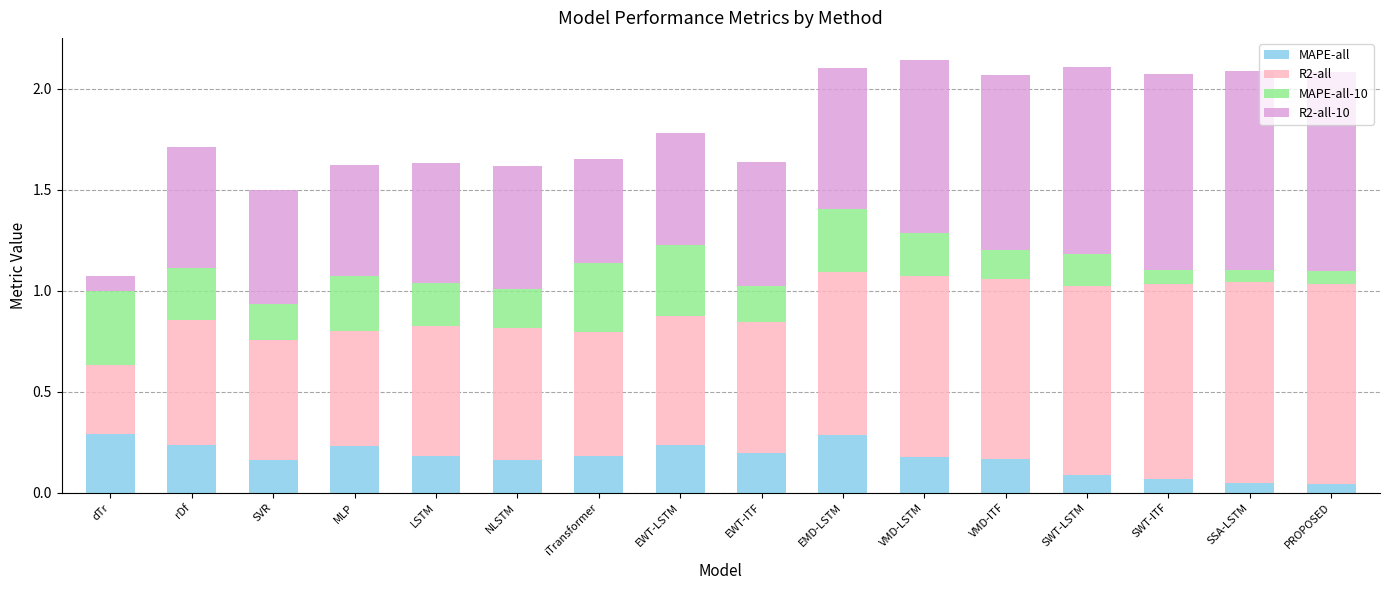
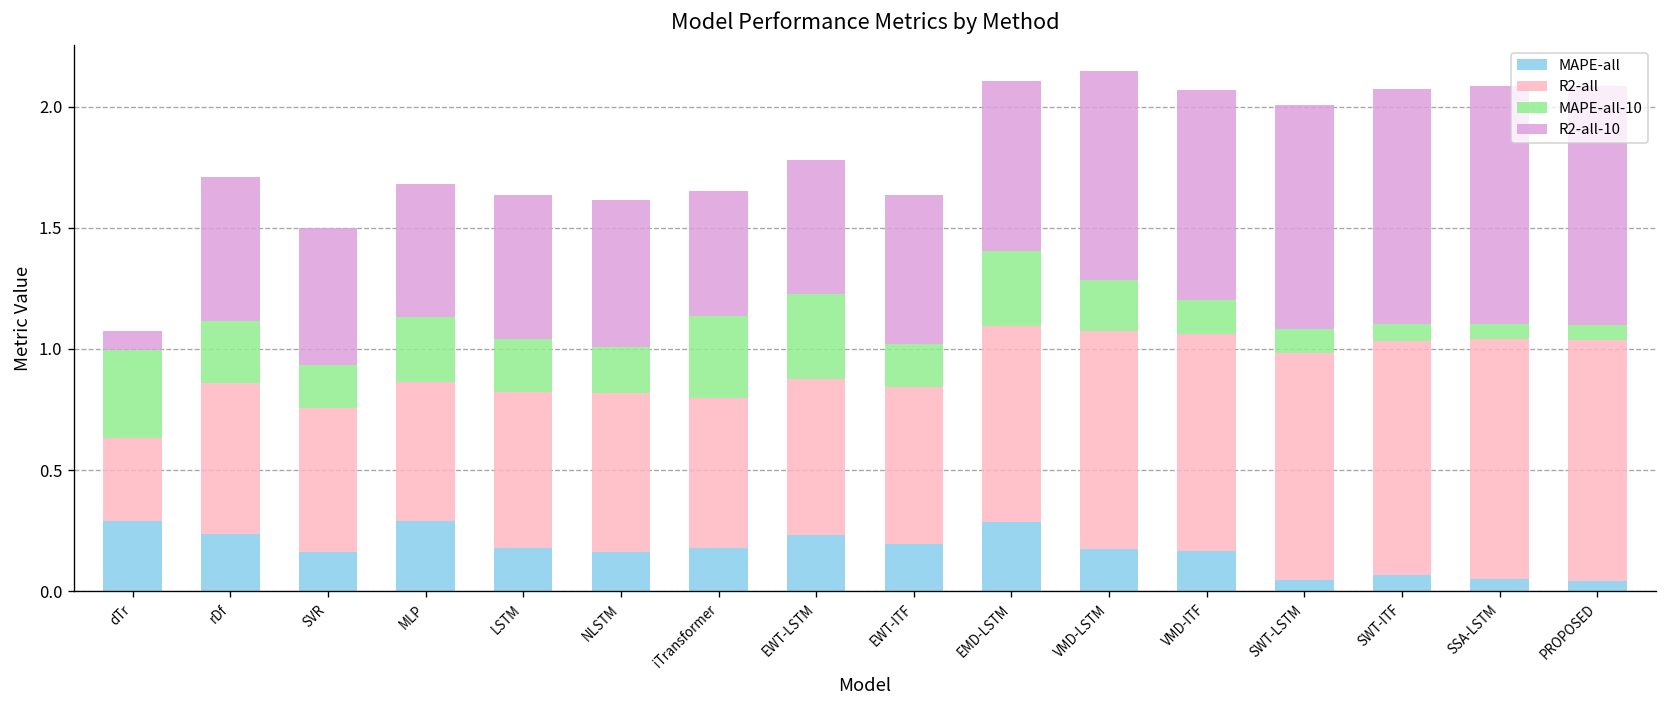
MAPE-all, MLP: 0.23 -> 0.29
MAPE-all, SWT-LSTM: 0.09 -> 0.04
MAPE-all-10, SWT-LSTM: 0.16 -> 0.10
